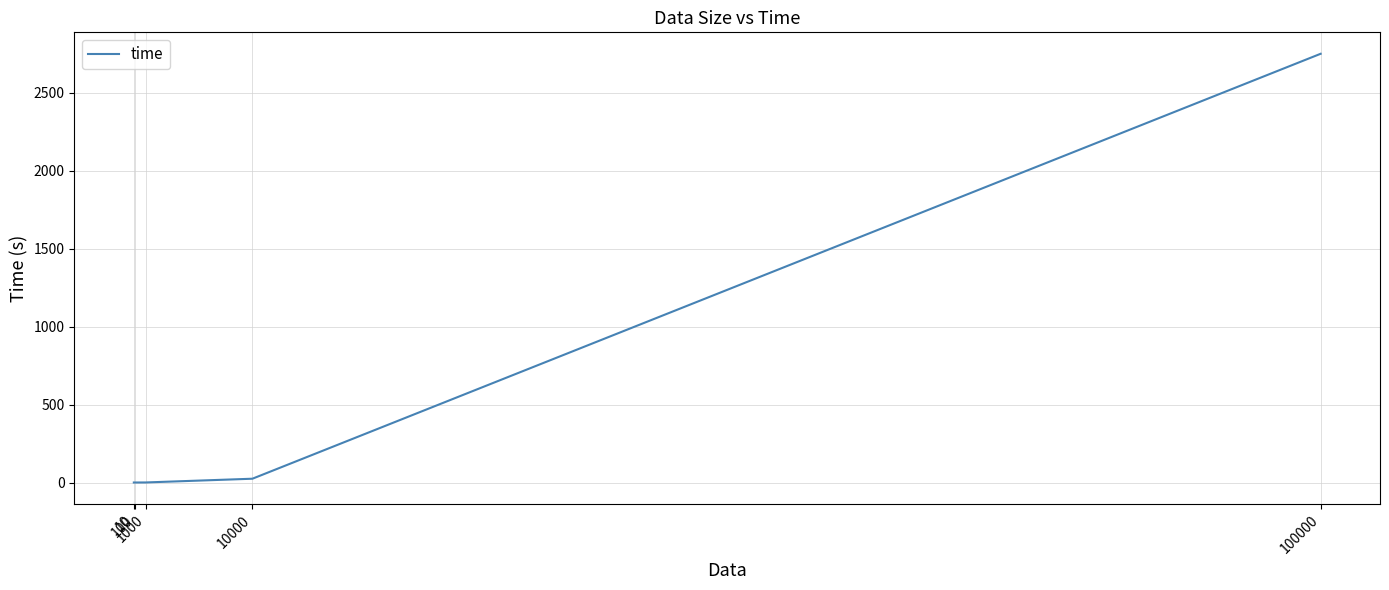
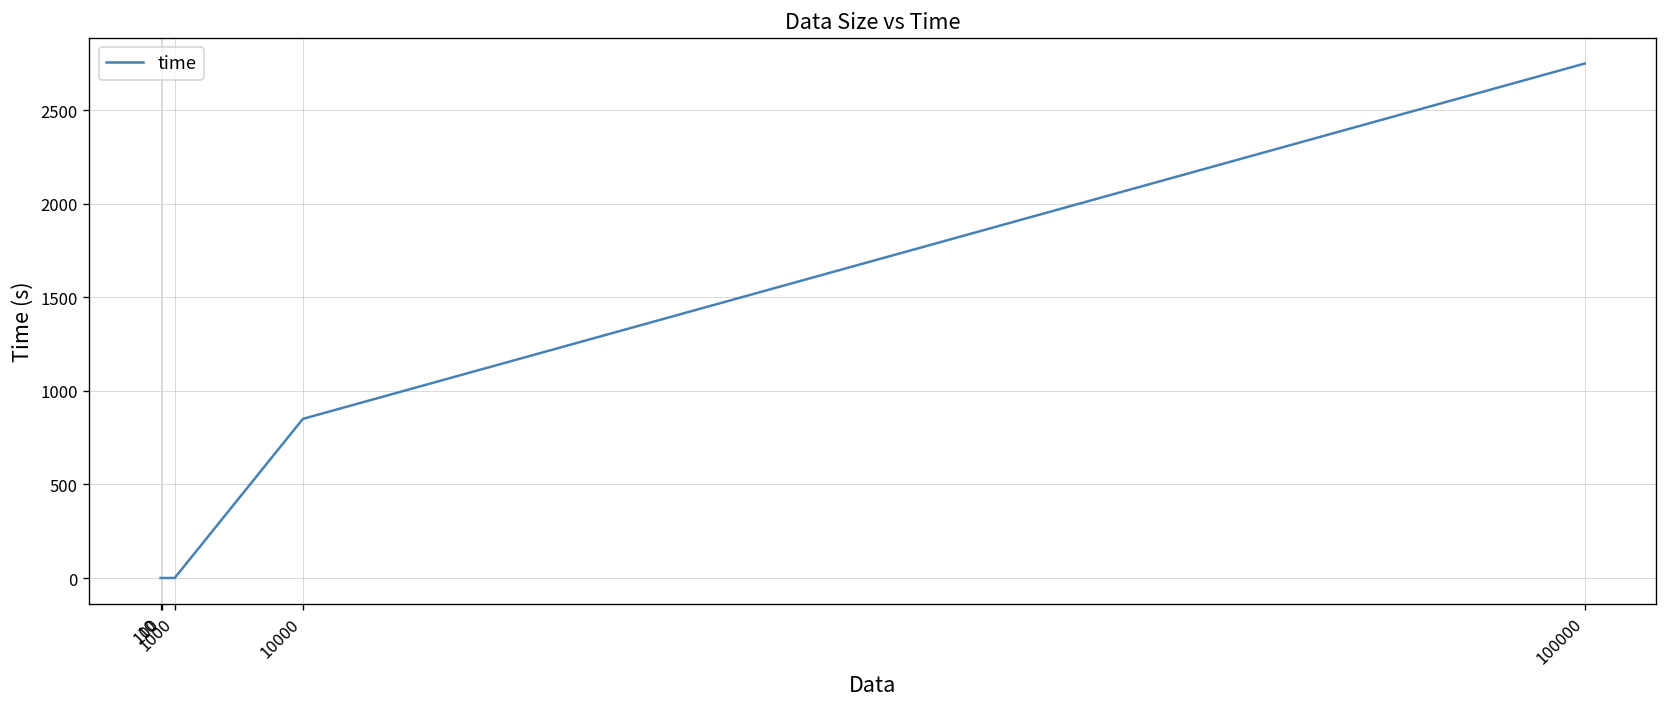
10000: 20 -> 850
